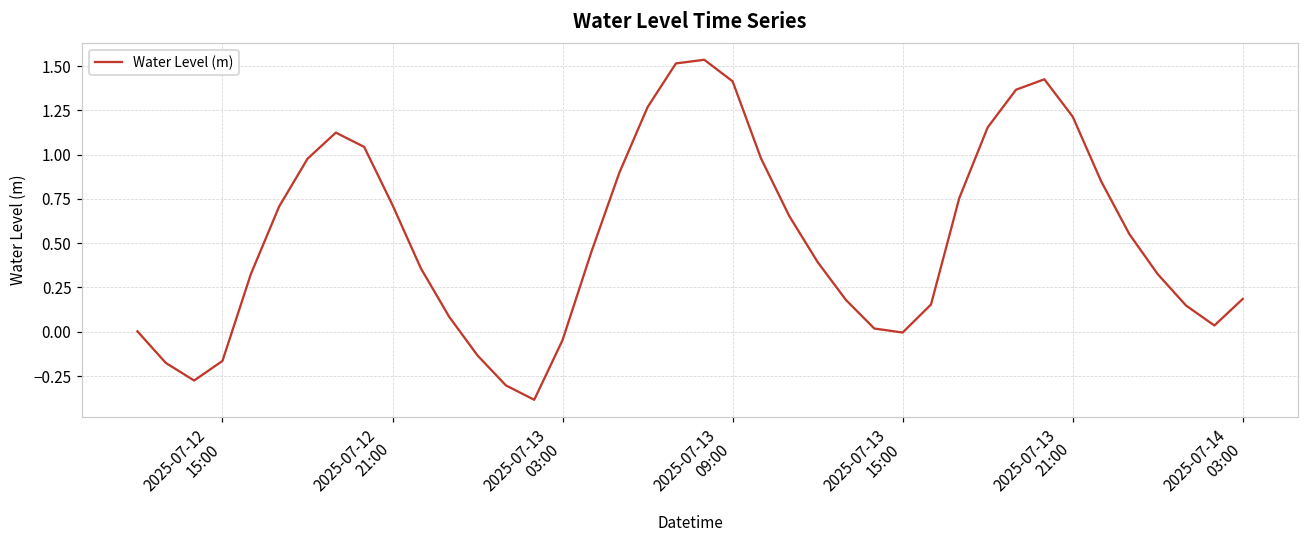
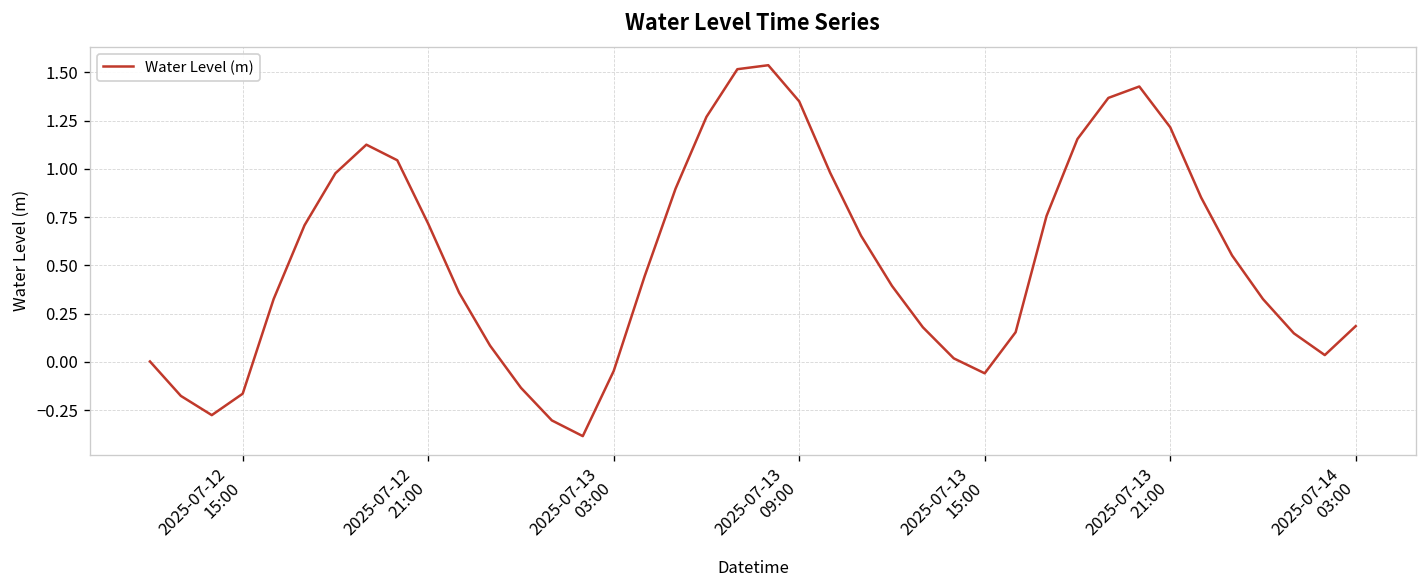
2025-07-13 09:00: 1.41 -> 1.35
2025-07-13 15:00: 0.00 -> -0.06
